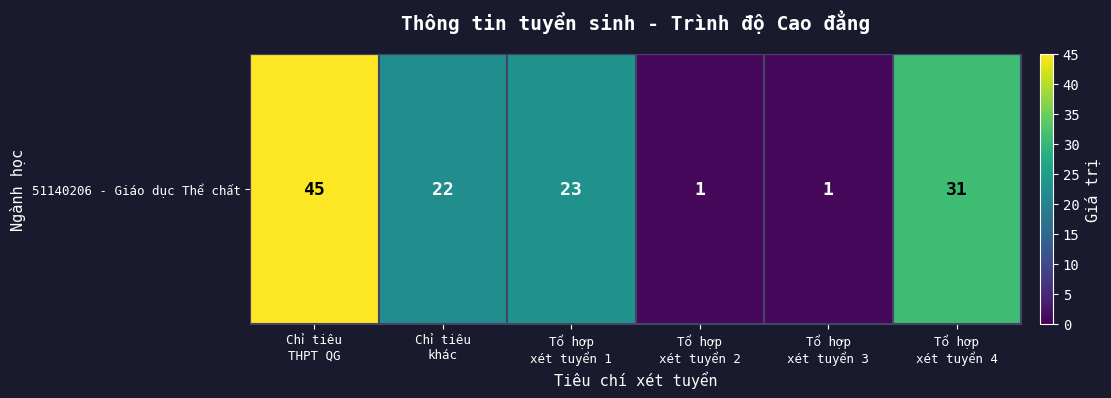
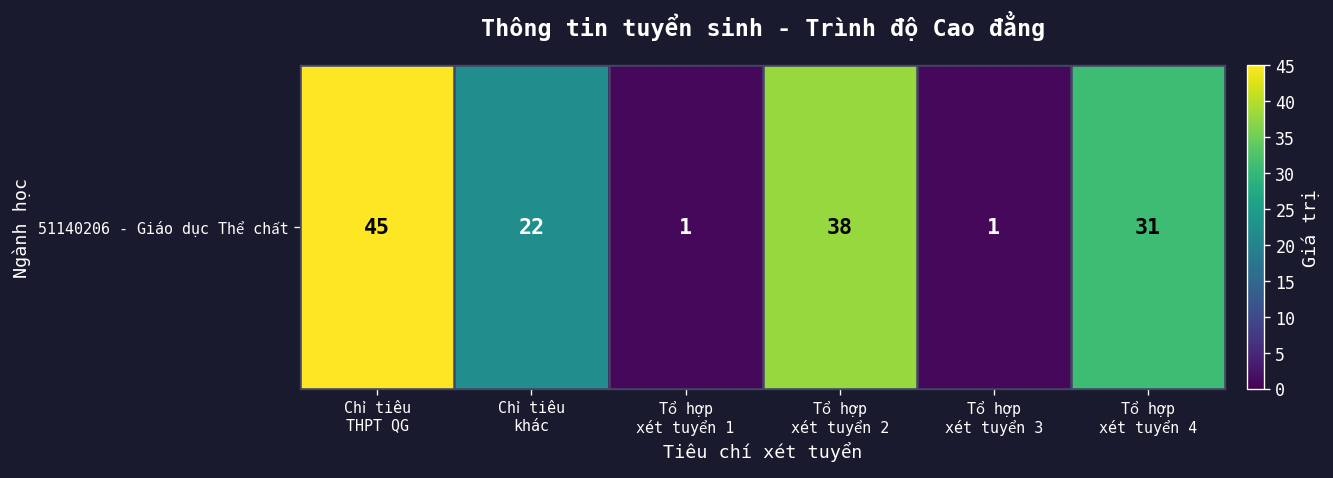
51140206 - Giáo dục Thể chất, Tổ hợp xét tuyển 1: 23 -> 1
51140206 - Giáo dục Thể chất, Tổ hợp xét tuyển 2: 1 -> 38
